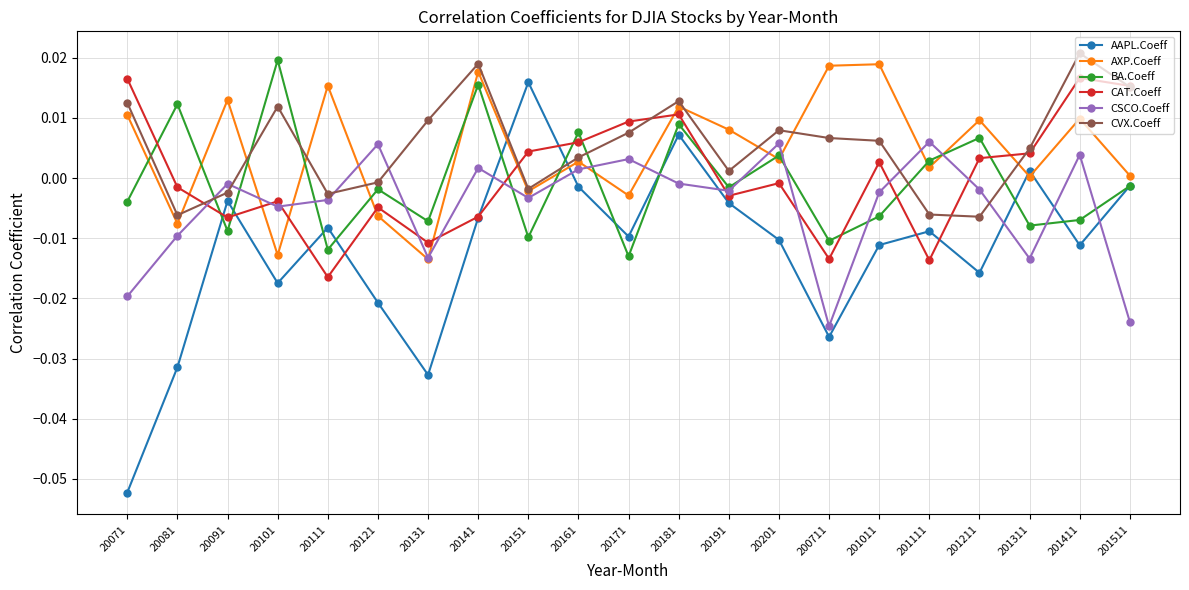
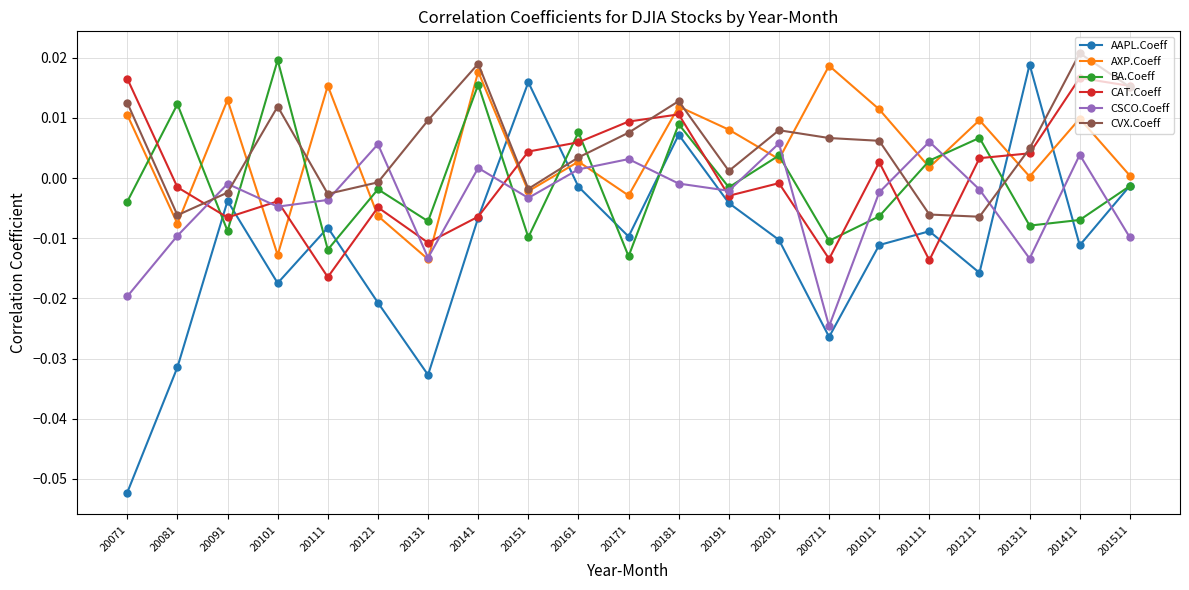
AXP.Coeff, 201011: 0.019 -> 0.011
AAPL.Coeff, 201311: 0.001 -> 0.019
CSCO.Coeff, 201511: -0.024 -> -0.010
